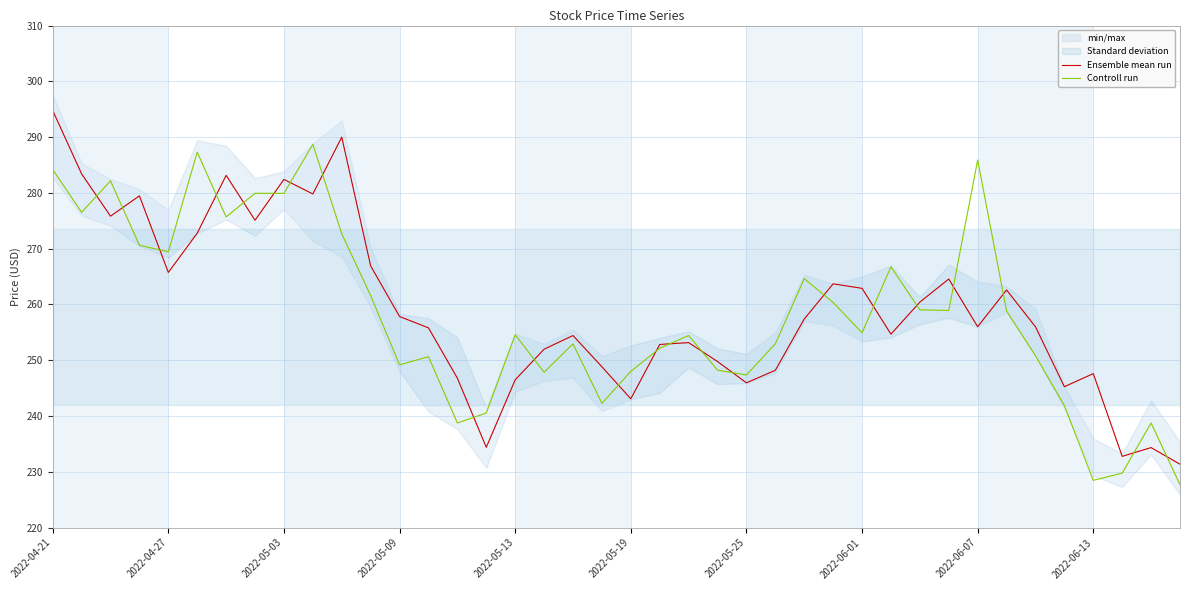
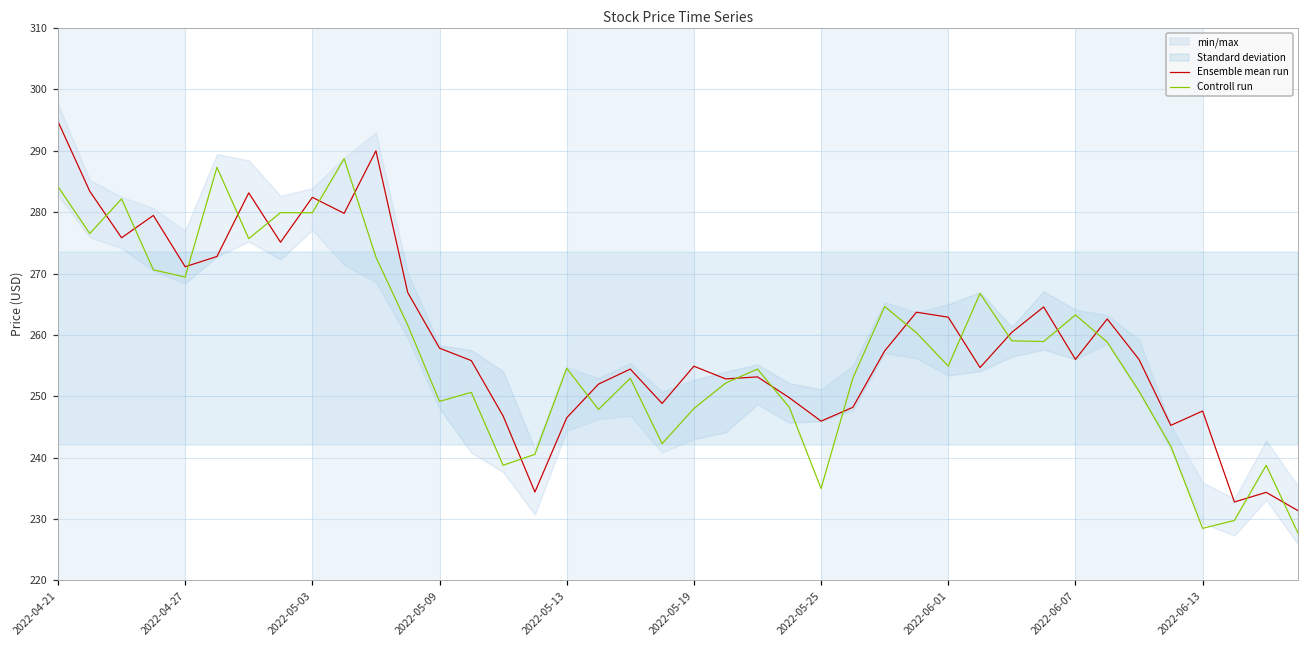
Ensemble mean run, 2022-04-27: 266 -> 271
Ensemble mean run, 2022-05-19: 243 -> 255
Controll run, 2022-05-25: 247 -> 235
Controll run, 2022-06-07: 286 -> 263
